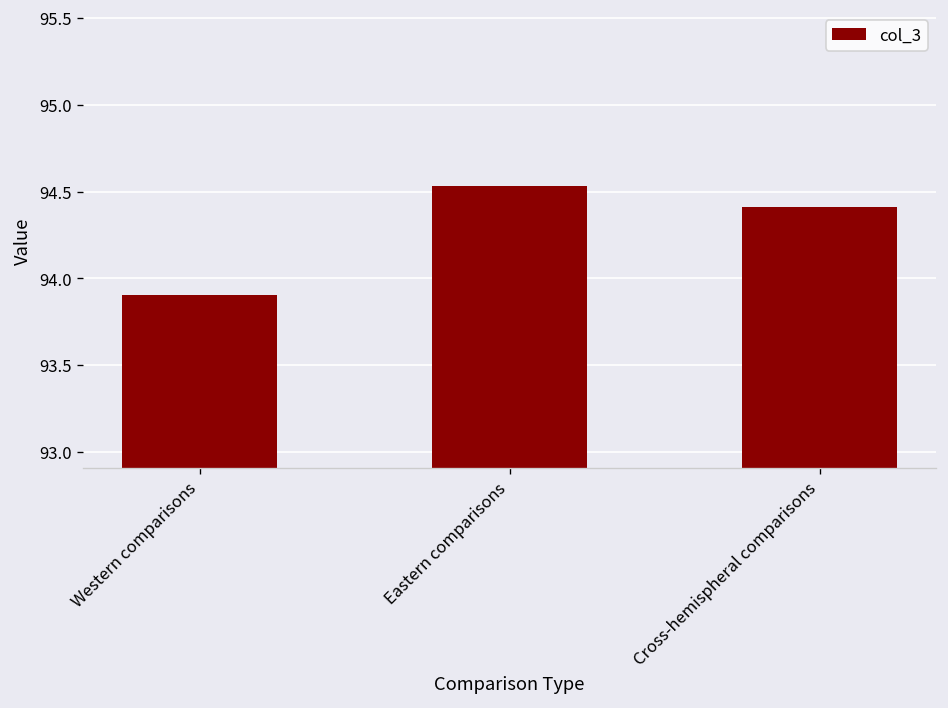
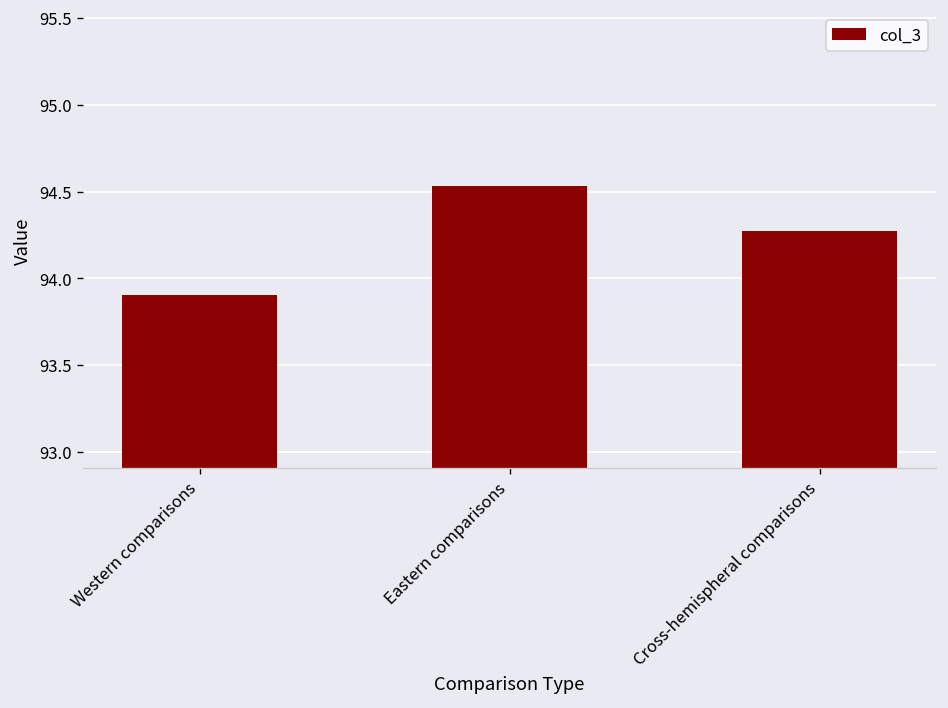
Cross-hemispheral comparisons: 94.41 -> 94.27
